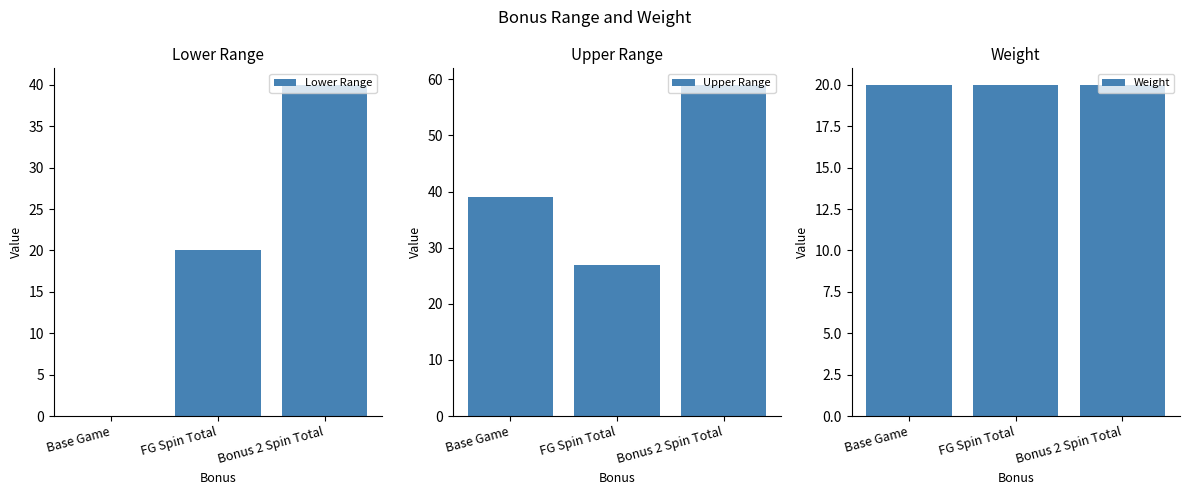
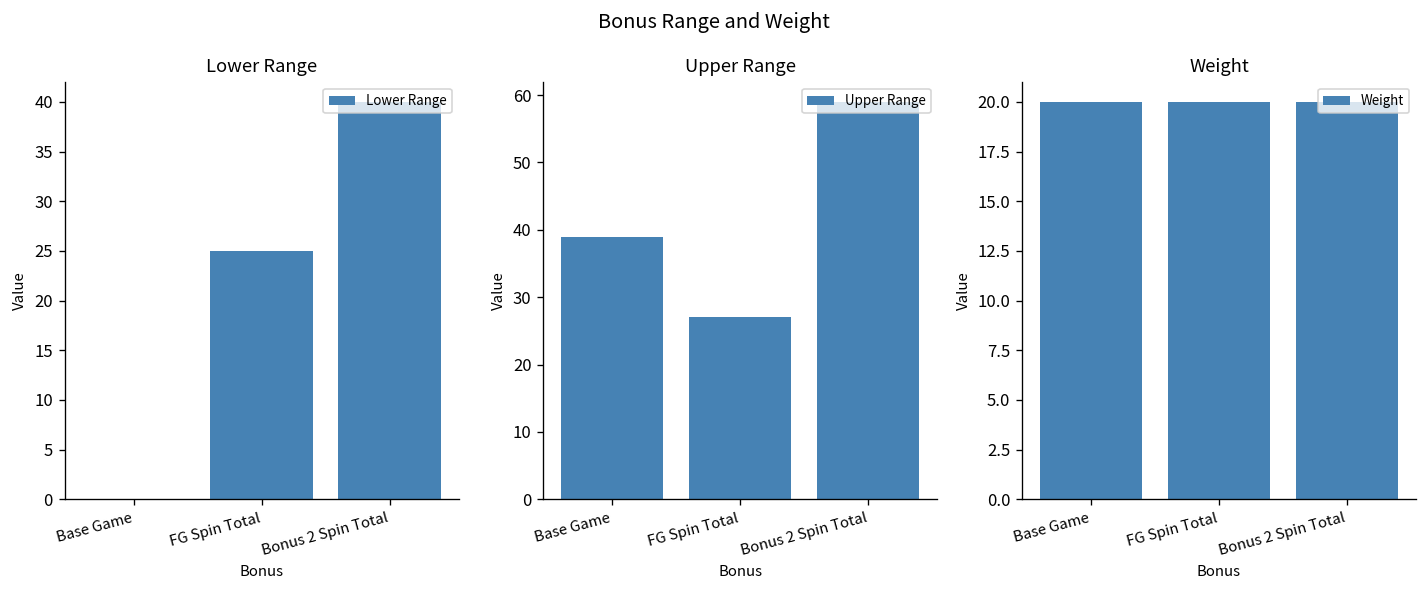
Lower Range, FG Spin Total: 20 -> 25
